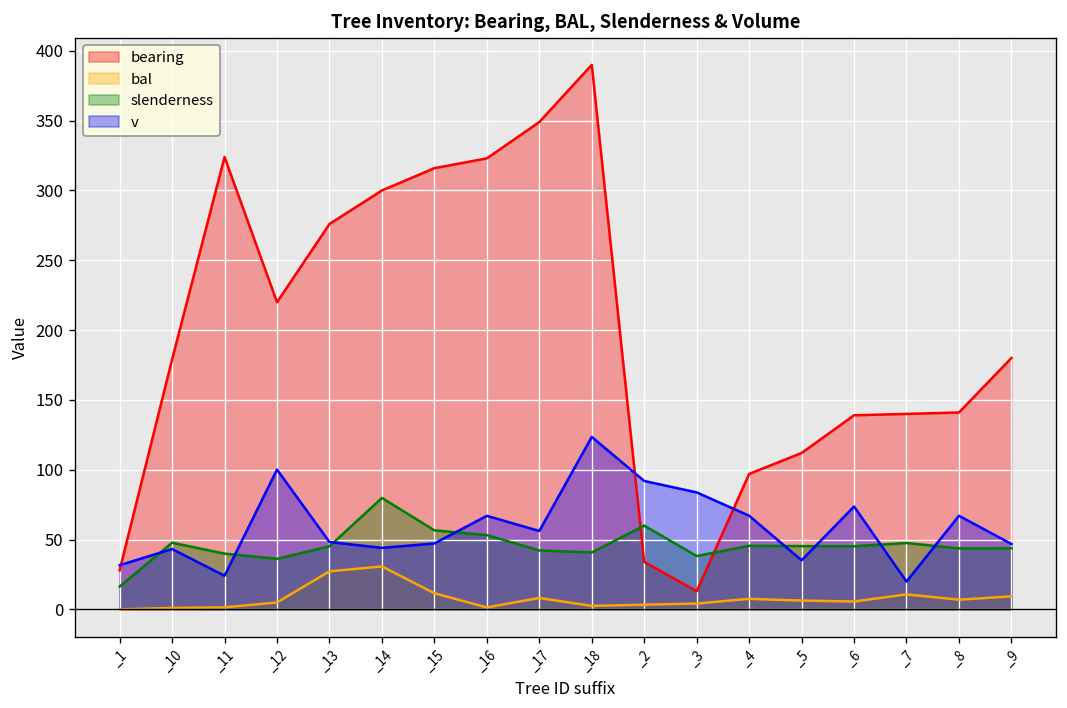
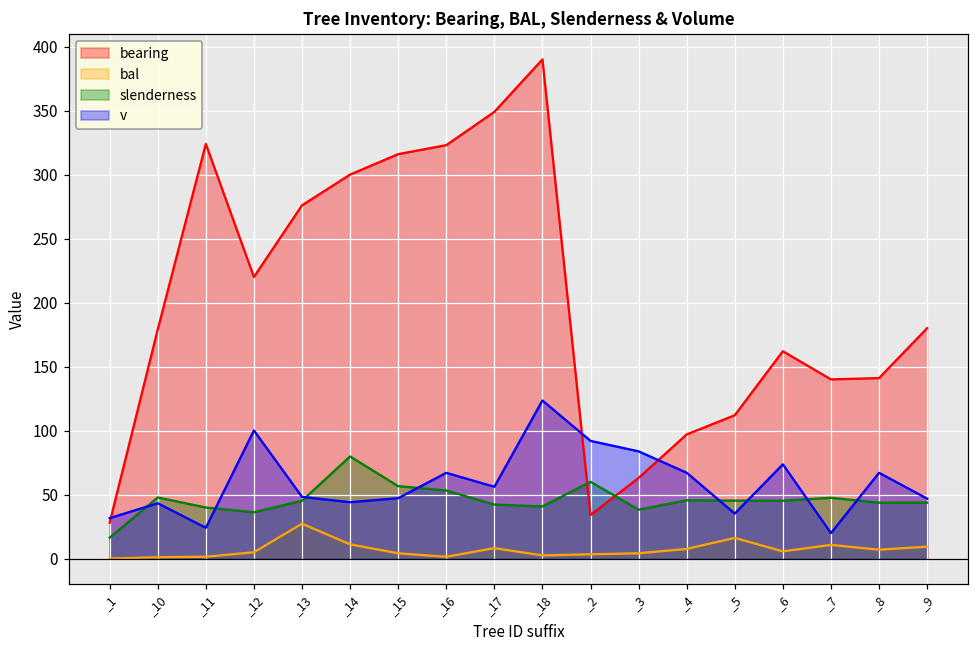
bal, _14: 31 -> 11
bal, _15: 12 -> 4
bearing, _3: 13 -> 63
bal, _5: 6 -> 16
bearing, _6: 139 -> 162
